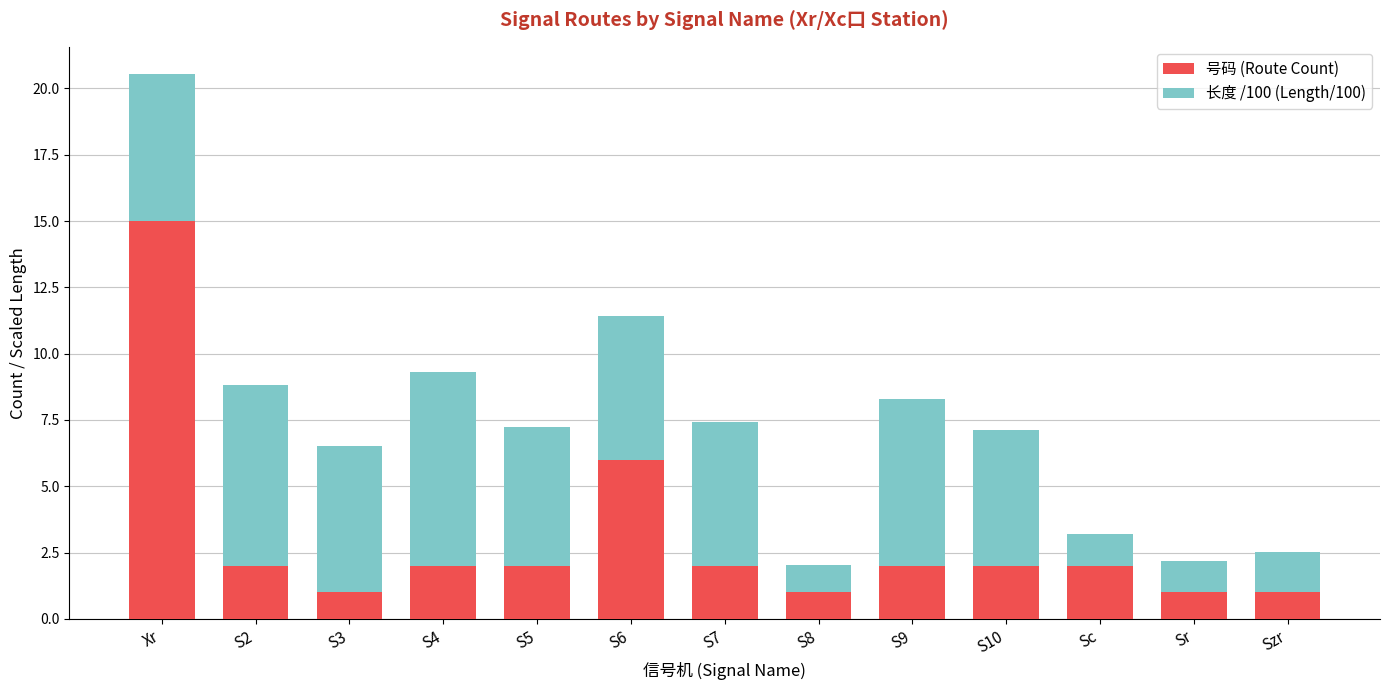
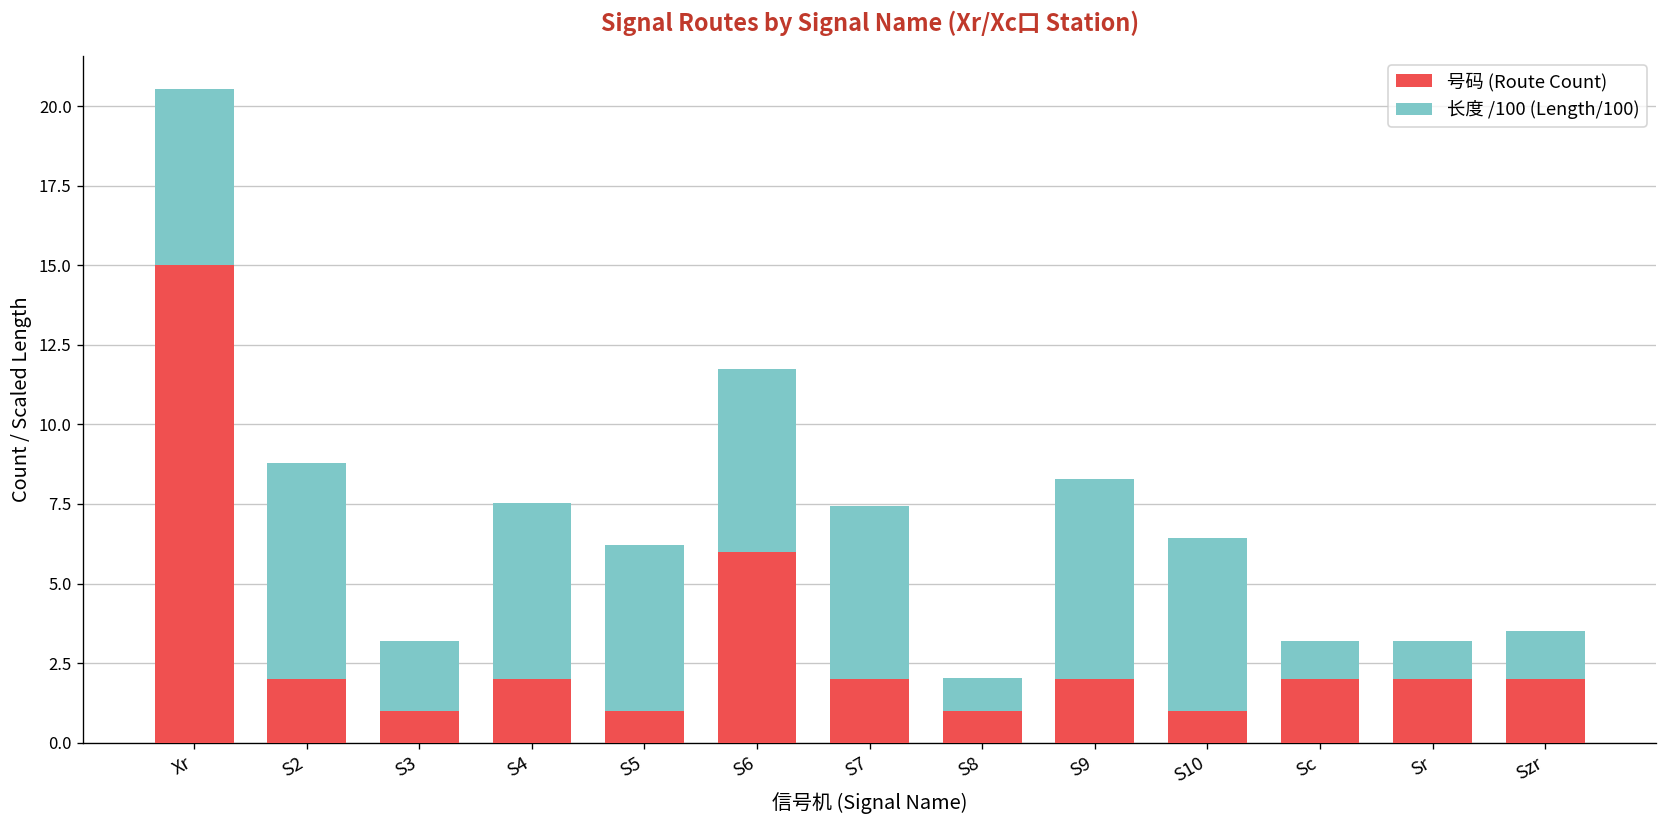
长度 /100 (Length/100), S3: 5.5 -> 2.2
长度 /100 (Length/100), S4: 7.3 -> 5.5
号码 (Route Count), S5: 2 -> 1
长度 /100 (Length/100), S6: 5.4 -> 5.8
号码 (Route Count), S10: 2 -> 1
长度 /100 (Length/100), S10: 5.1 -> 5.4
号码 (Route Count), Sr: 1 -> 2
号码 (Route Count), Szr: 1 -> 2
